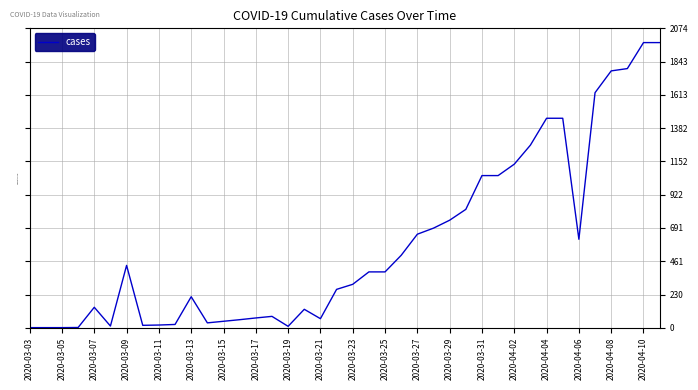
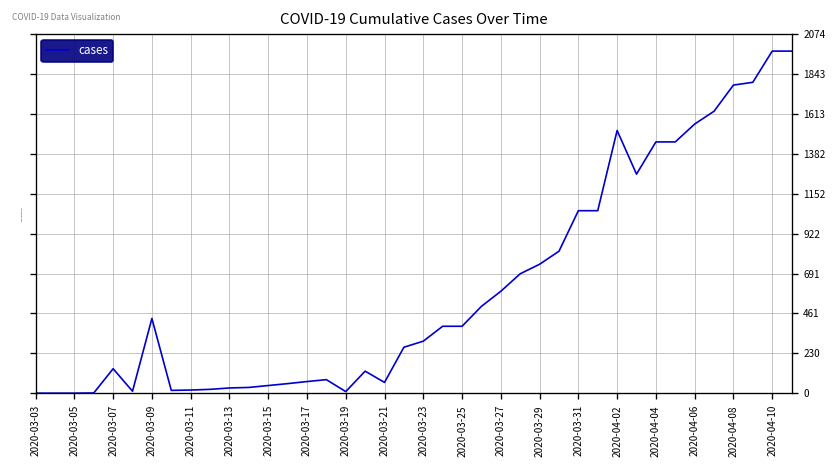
2020-03-13: 220 -> 30
2020-03-27: 650 -> 590
2020-04-02: 1130 -> 1520
2020-04-06: 610 -> 1550
